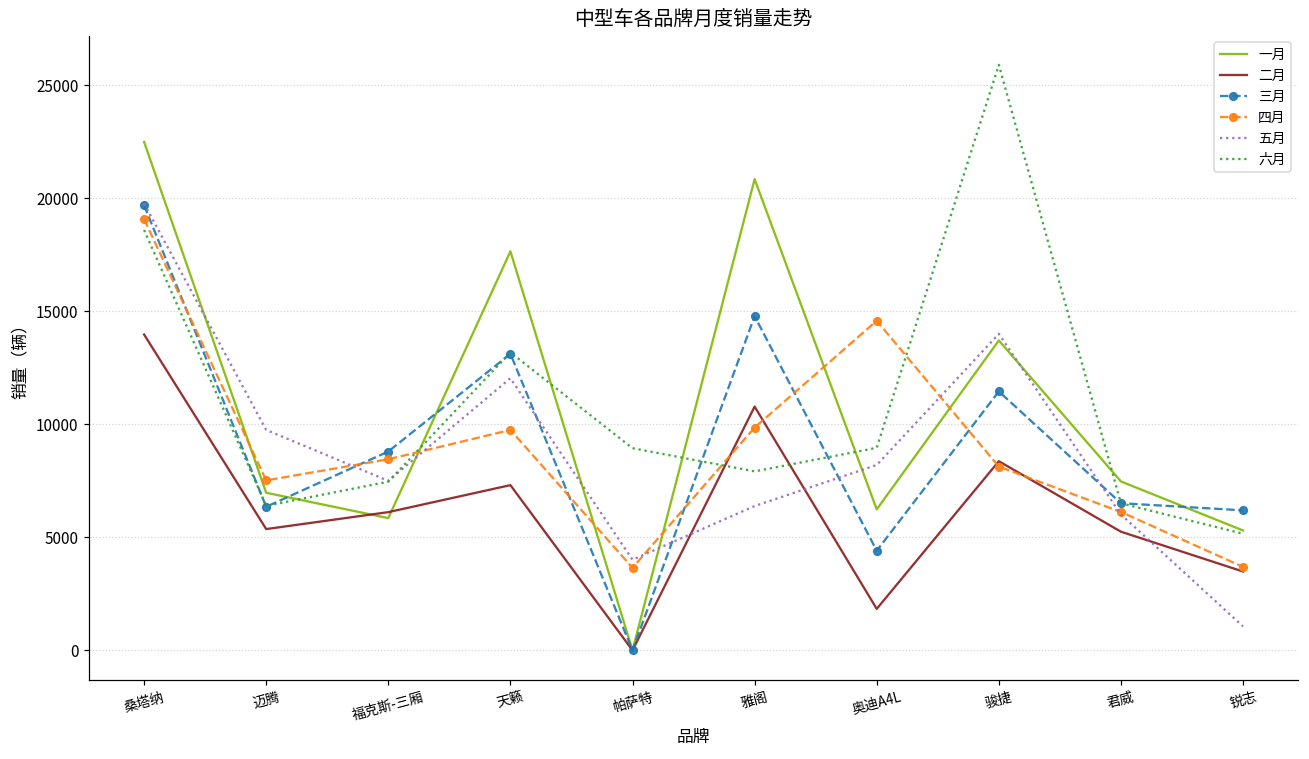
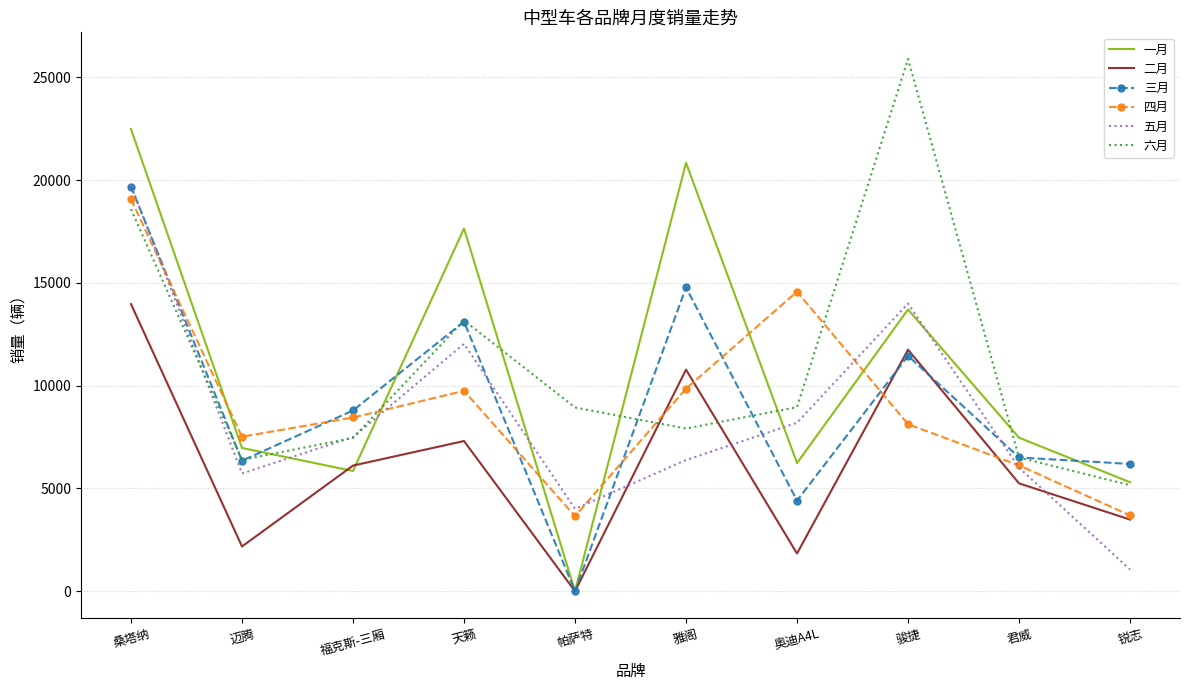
二月, 迈腾: 5400 -> 2200
五月, 迈腾: 9700 -> 5700
二月, 骏捷: 8400 -> 11800
